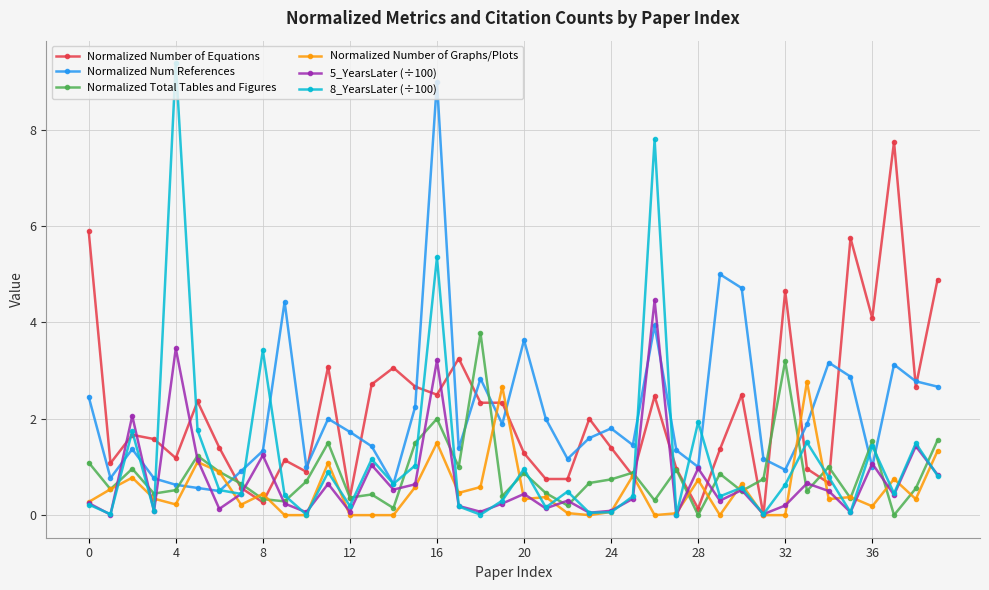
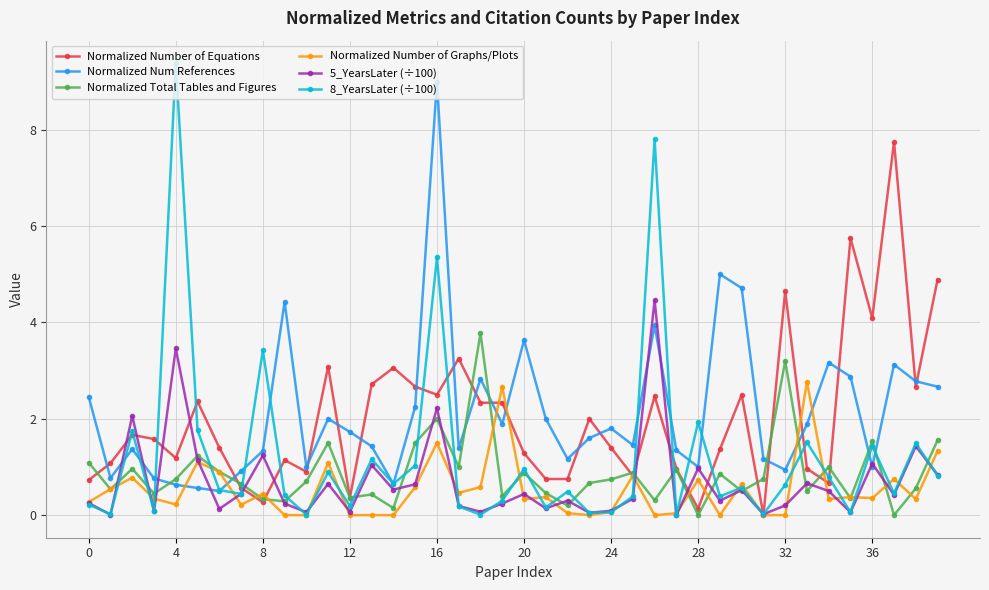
Normalized Number of Equations, 0: 5.9 -> 0.7
Normalized Total Tables and Figures, 4: 0.5 -> 0.7
5_YearsLater (÷100), 16: 3.2 -> 2.2
Normalized Number of Graphs/Plots, 36: 0.2 -> 0.4
